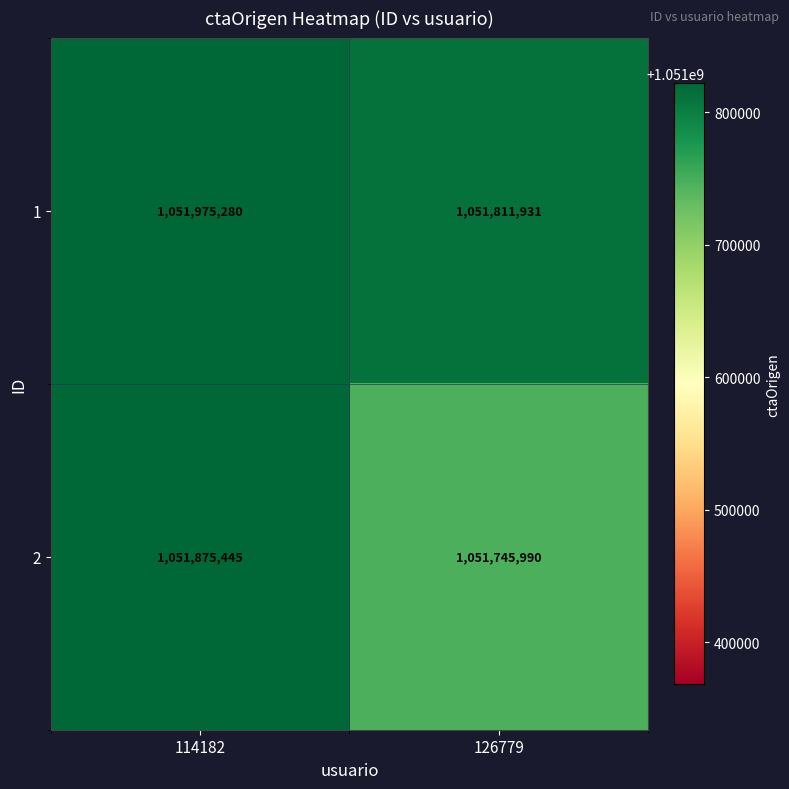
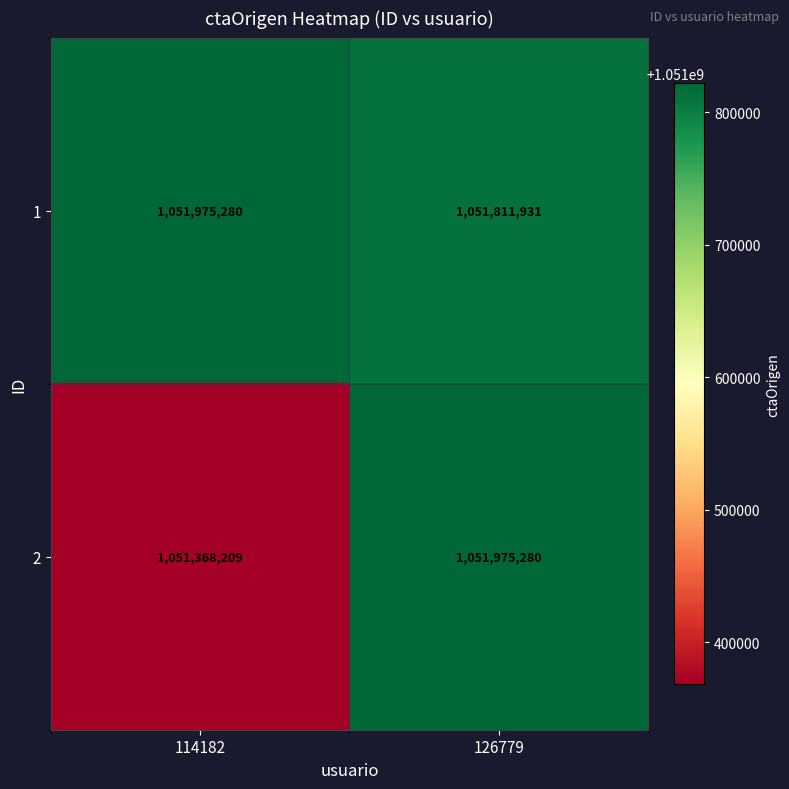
2, 114182: 1,051,875,445 -> 1,051,368,209
2, 126779: 1,051,745,990 -> 1,051,975,280
